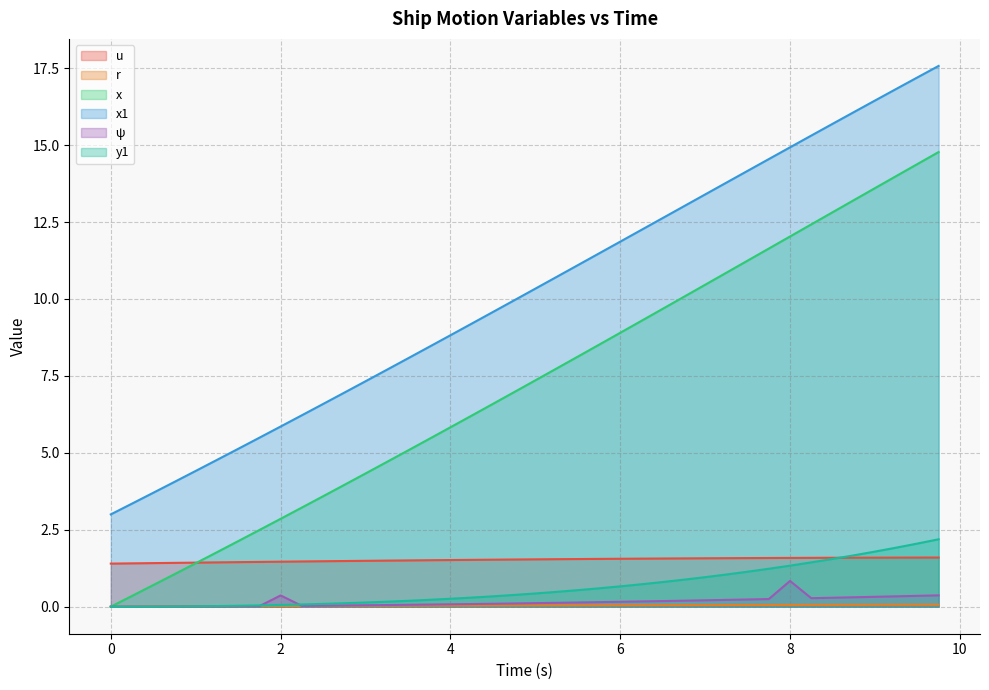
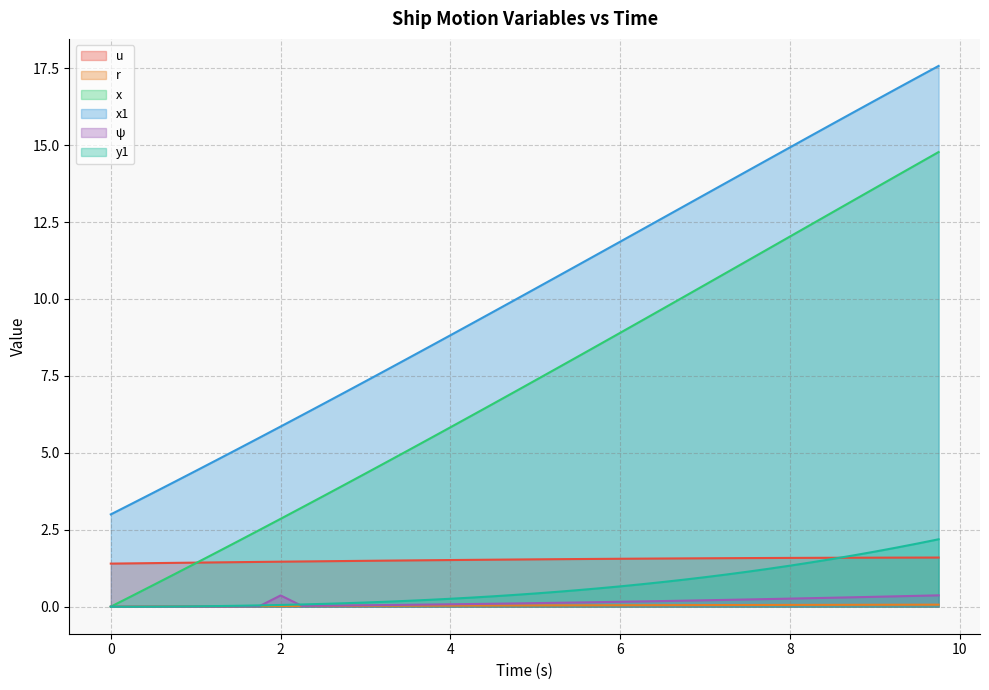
ψ, 8: 0.8 -> 0.3
